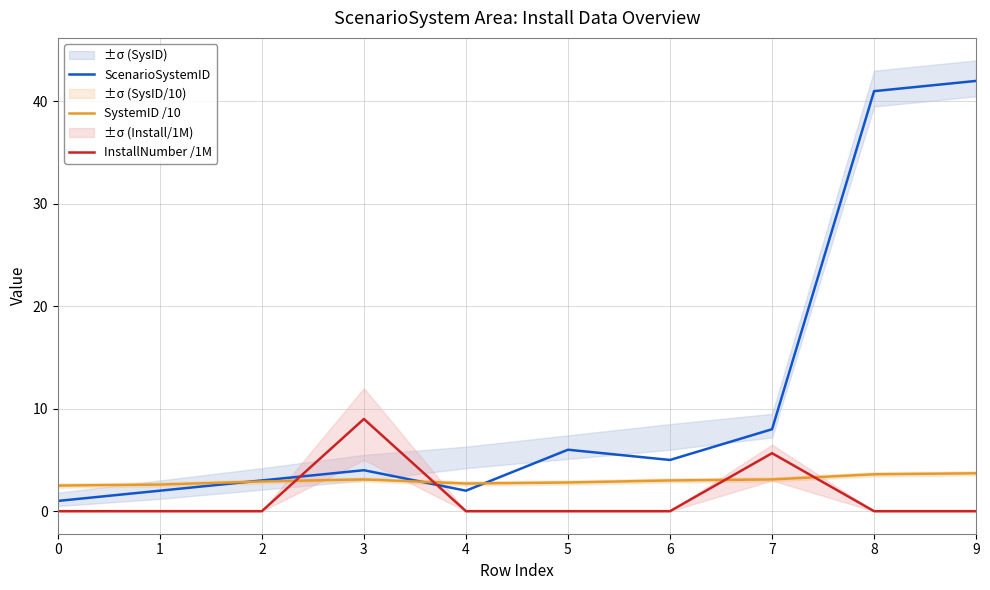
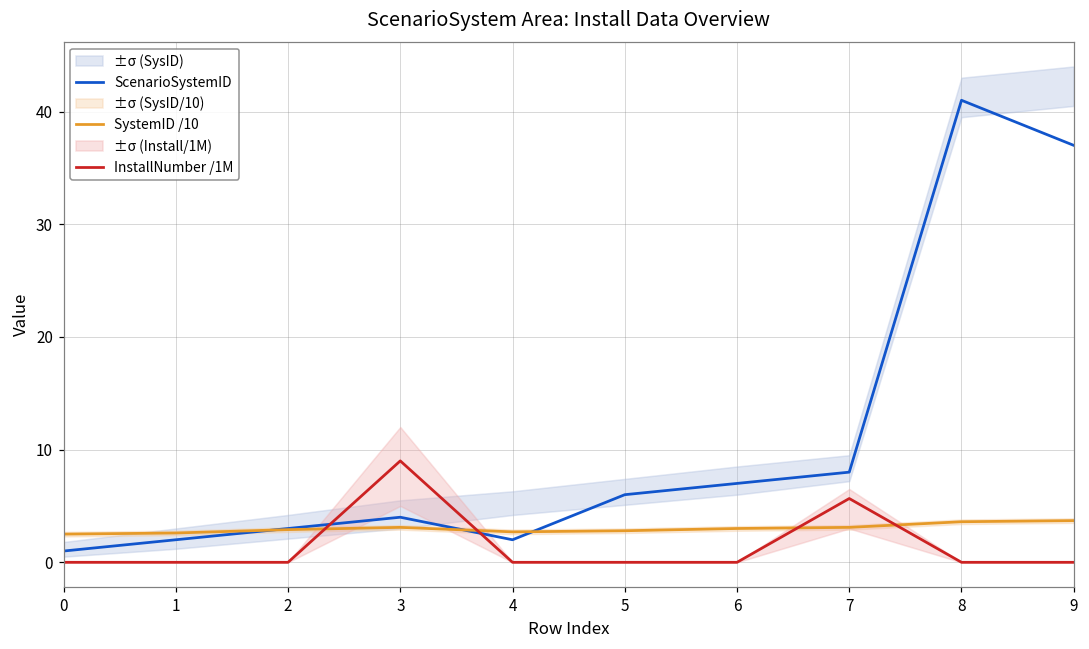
ScenarioSystemID, 6: 5 -> 7
ScenarioSystemID, 9: 42 -> 37
